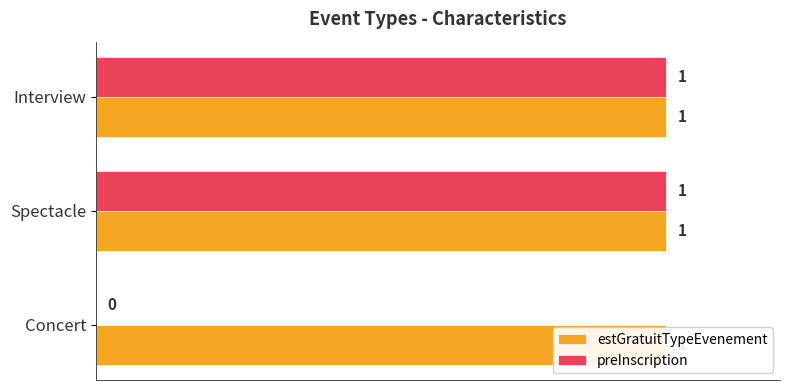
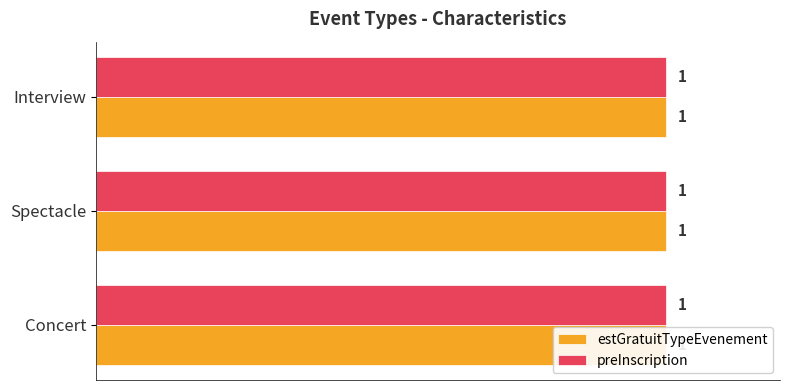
preInscription, Concert: 0 -> 1
